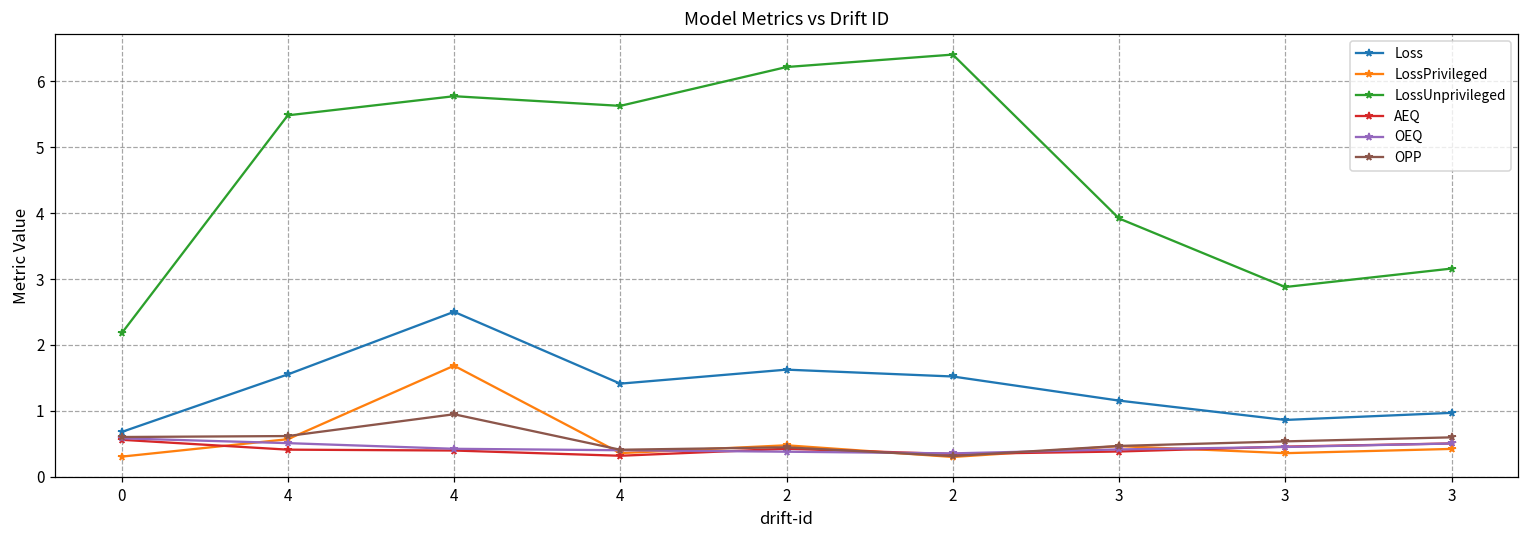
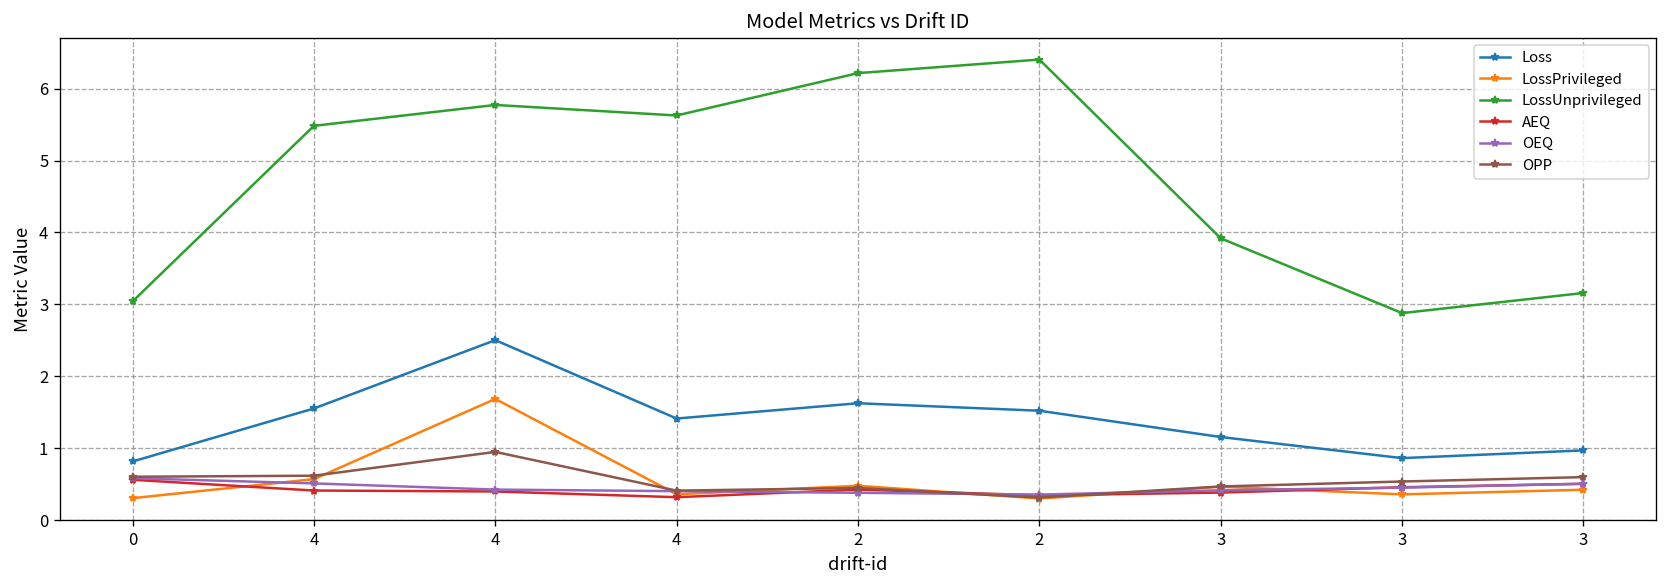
Loss, 0: 0.7 -> 0.8
LossUnprivileged, 0: 2.2 -> 3.0
